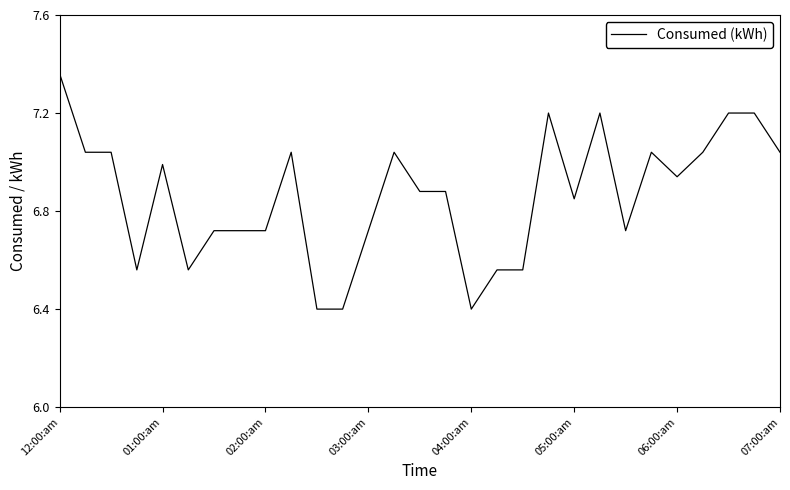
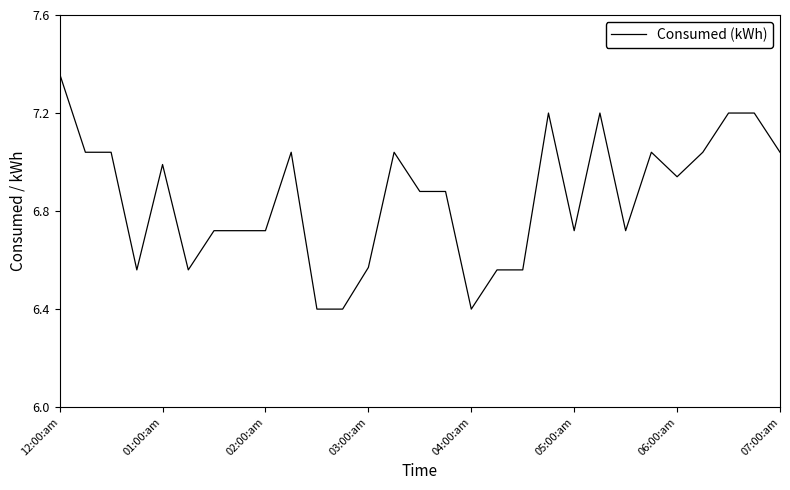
03:00:am: 6.72 -> 6.57
05:00:am: 6.85 -> 6.72
